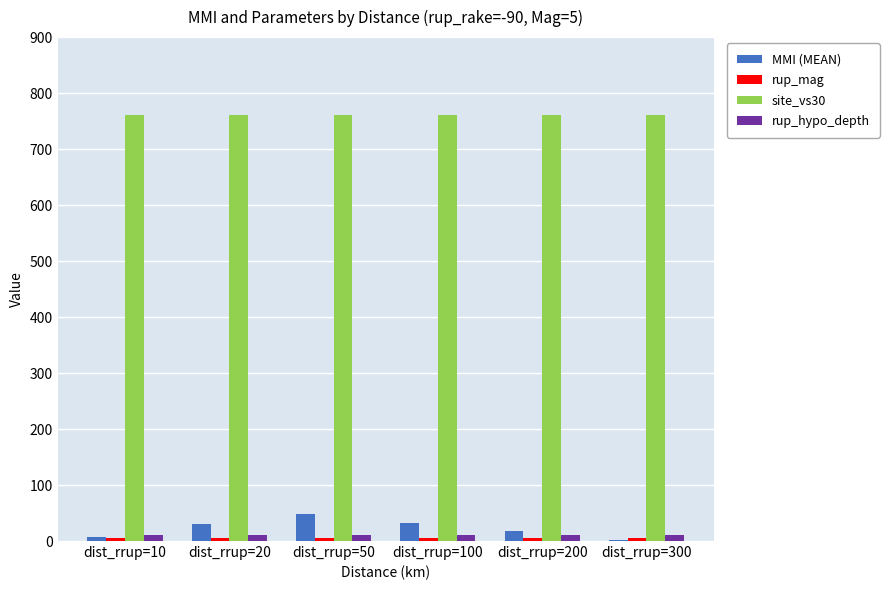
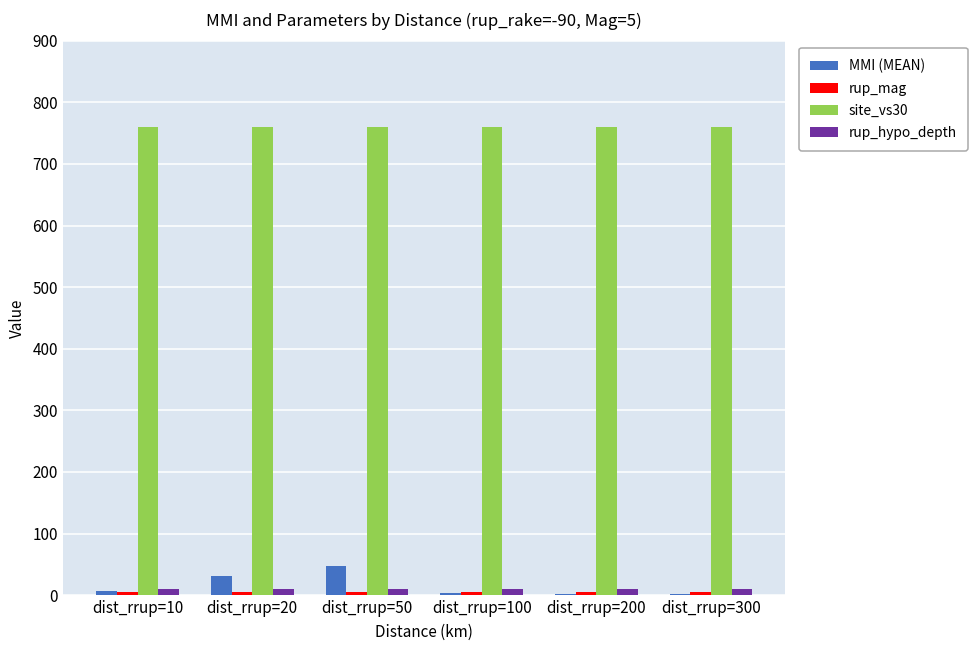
MMI (MEAN), dist_rrup=100: 30 -> 0
MMI (MEAN), dist_rrup=200: 20 -> 0
